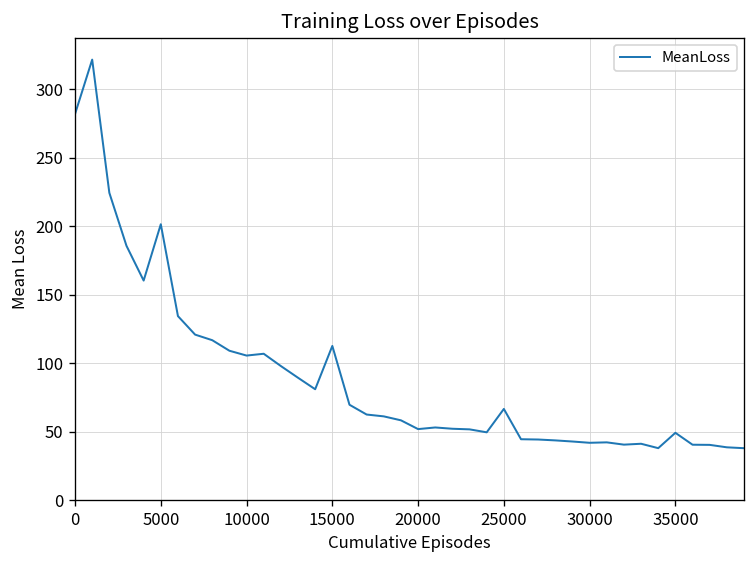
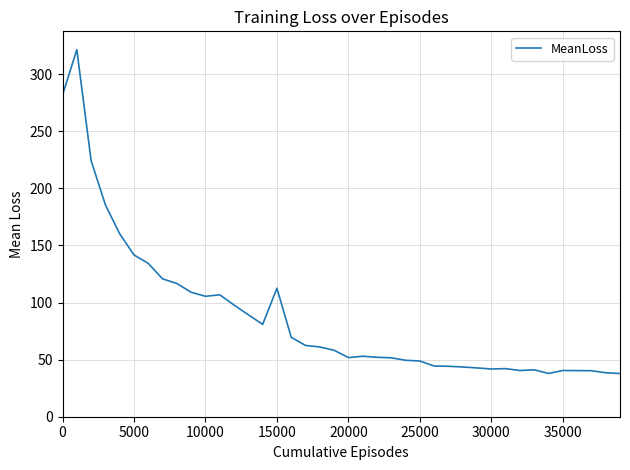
5000: 201 -> 142
25000: 67 -> 49
35000: 49 -> 40
